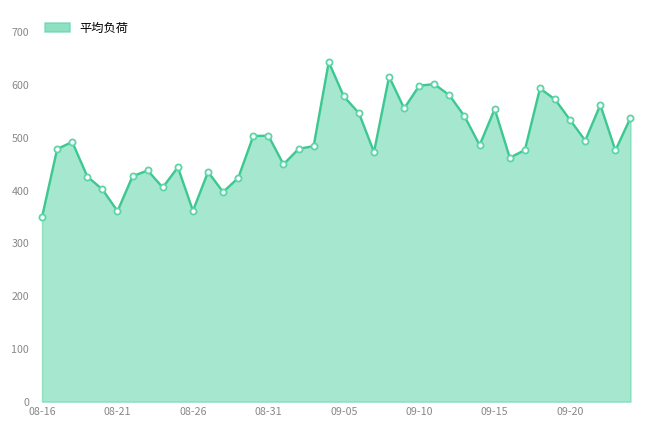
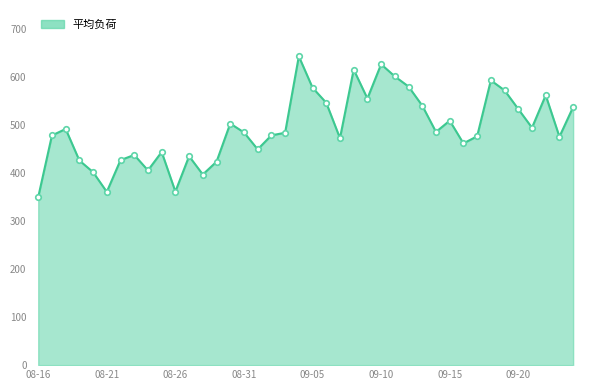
08-31: 500 -> 490
09-10: 600 -> 630
09-15: 550 -> 510
